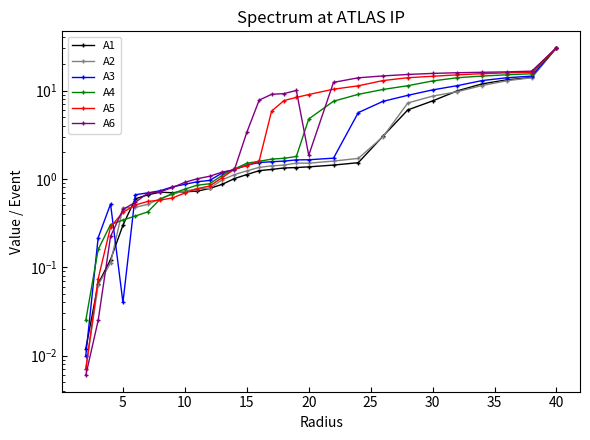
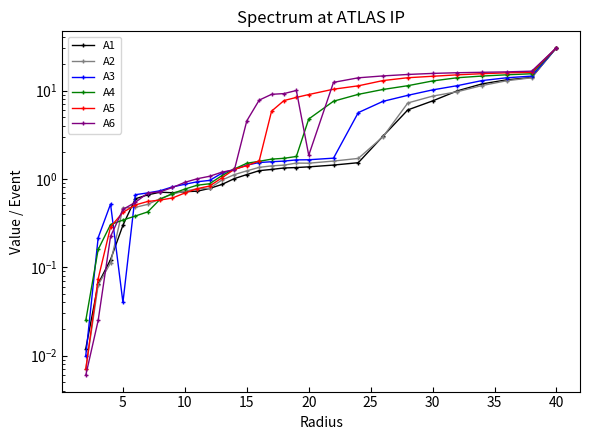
A6, 15: 3.4 -> 5
